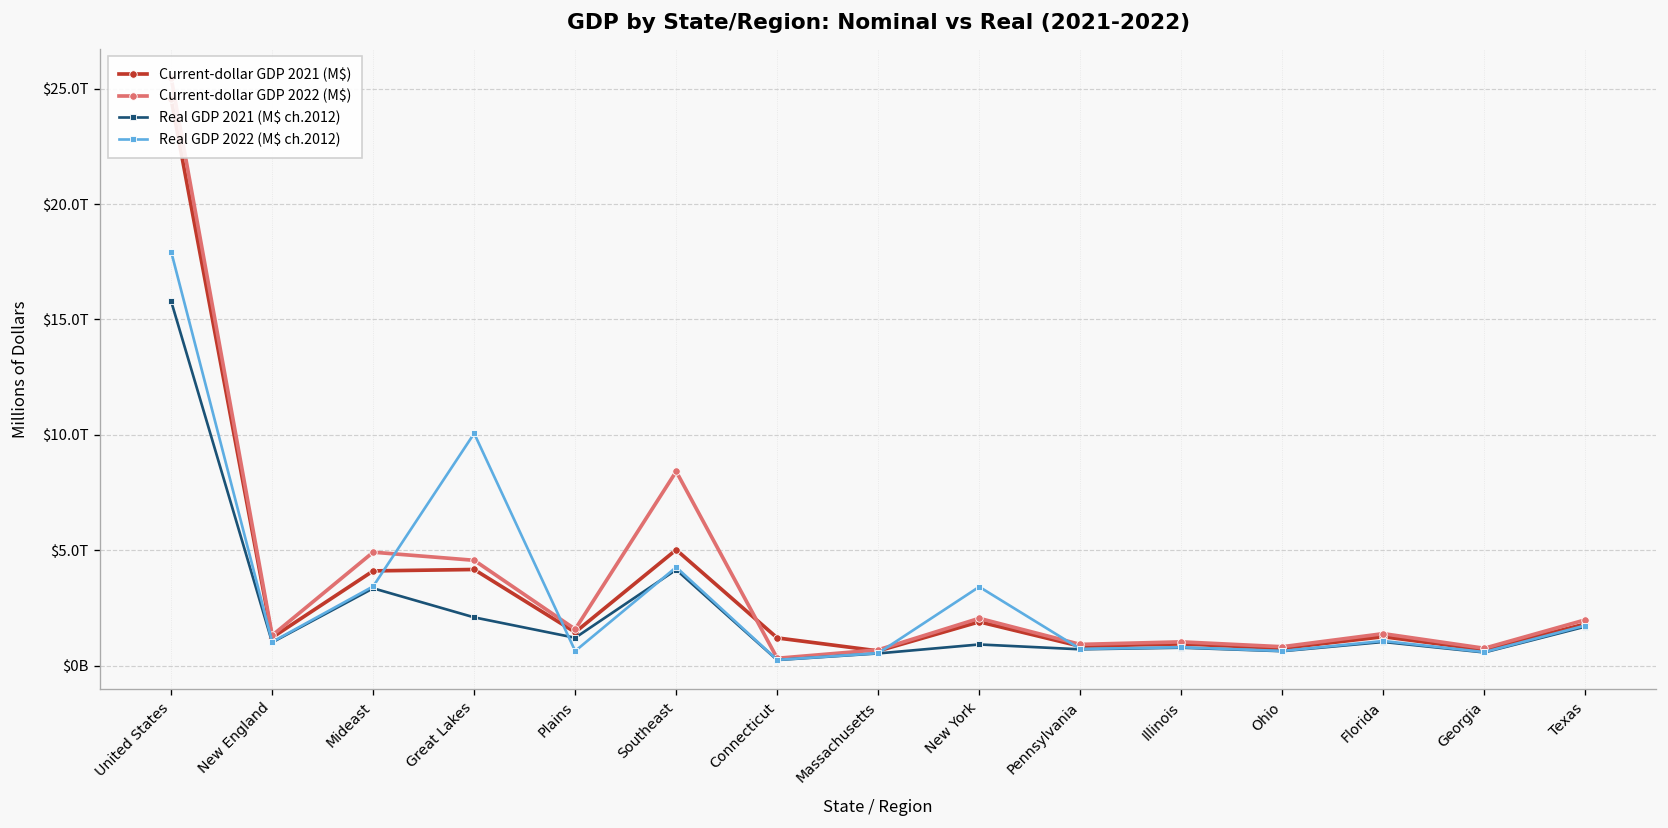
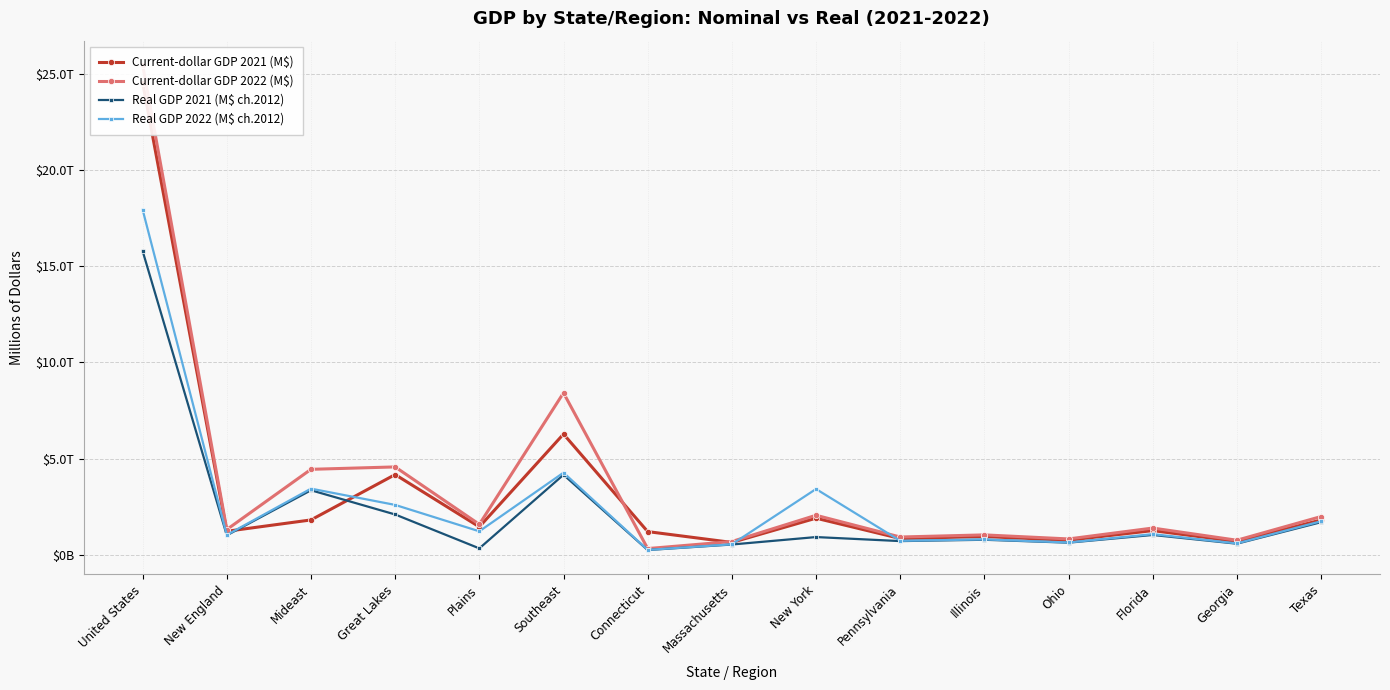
Current-dollar GDP 2021 (M$), Mideast: $4.1T -> $1.8T
Current-dollar GDP 2022 (M$), Mideast: $4.9T -> $4.4T
Real GDP 2022 (M$ ch.2012), Great Lakes: $10.1T -> $2.6T
Real GDP 2021 (M$ ch.2012), Plains: $1.2T -> $0.3T
Real GDP 2022 (M$ ch.2012), Plains: $0.6T -> $1.2T
Current-dollar GDP 2021 (M$), Southeast: $5.0T -> $6.3T
